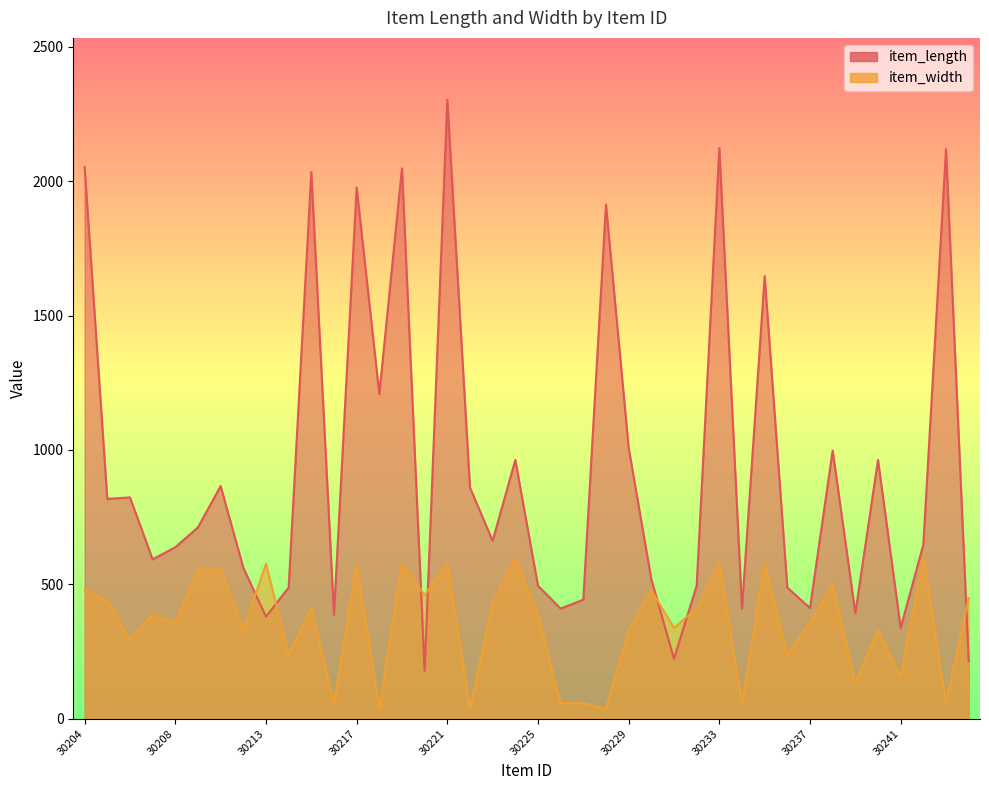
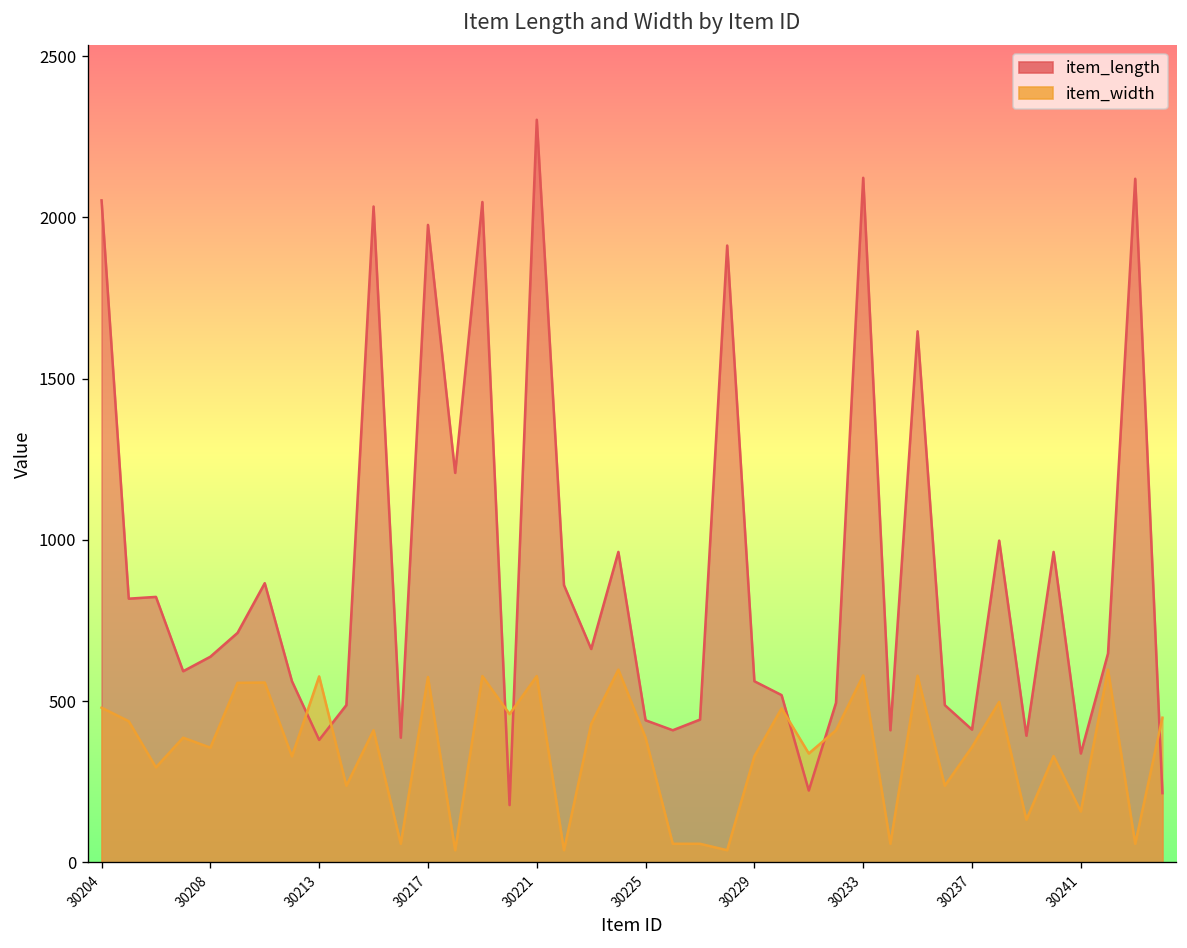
item_length, 30225: 500 -> 440
item_length, 30229: 1010 -> 560
